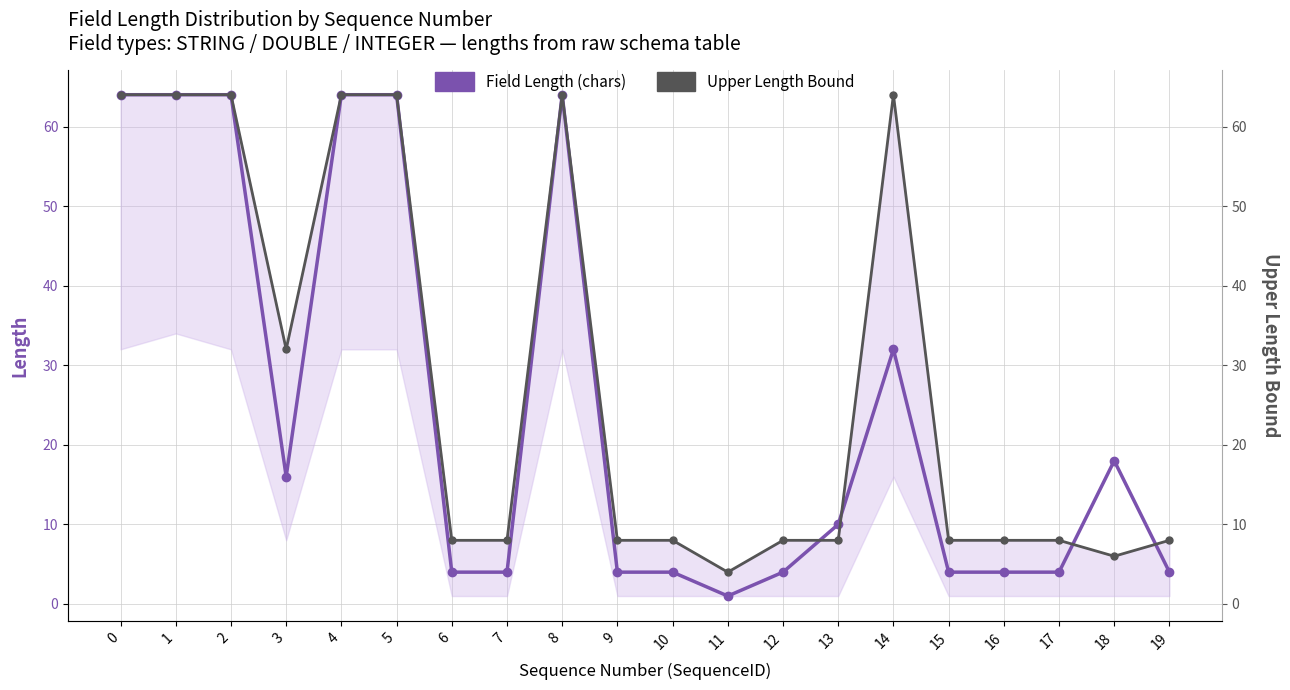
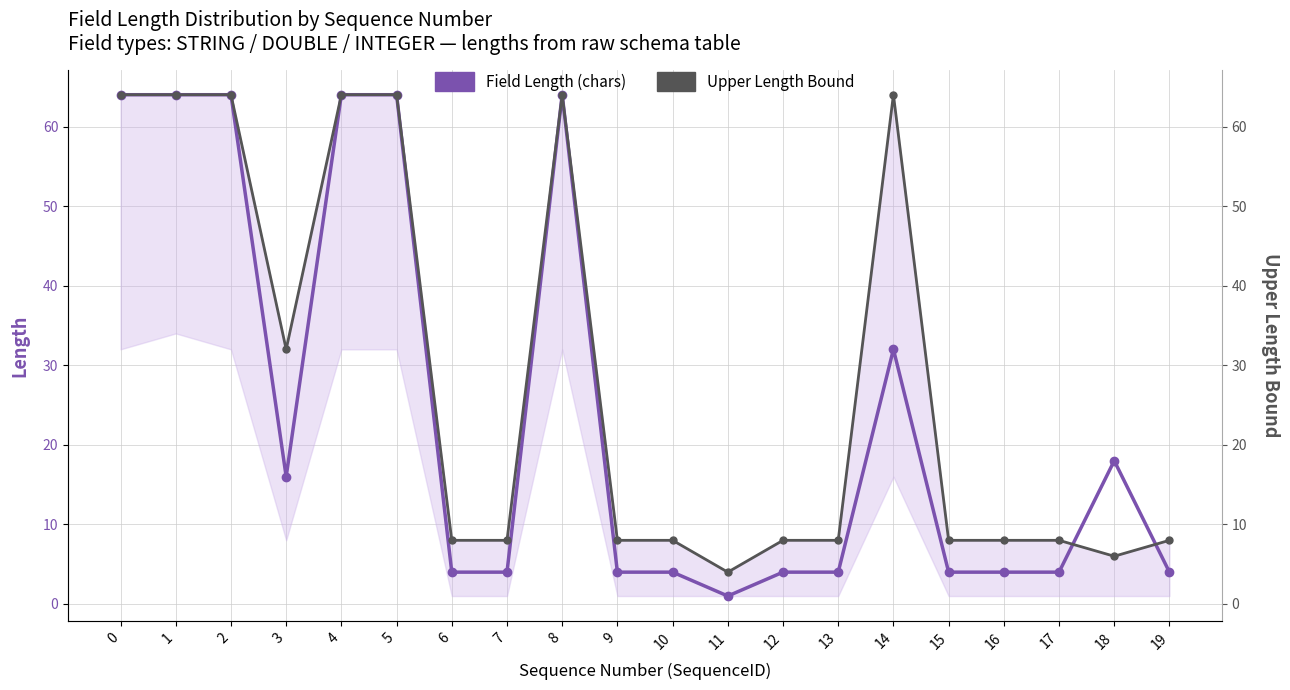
Field Length (chars), 13: 10 -> 4
